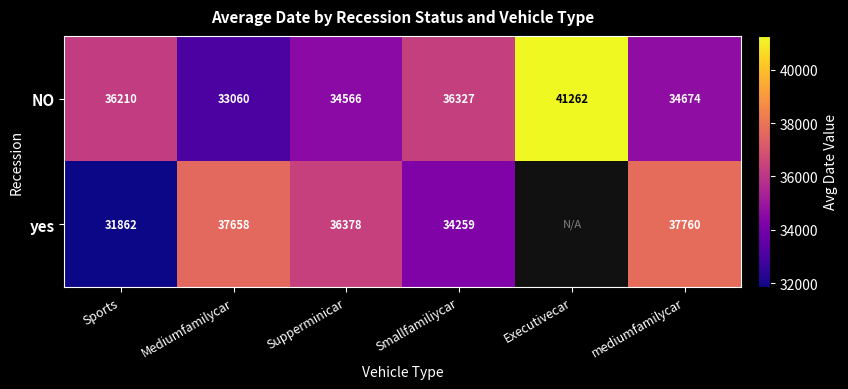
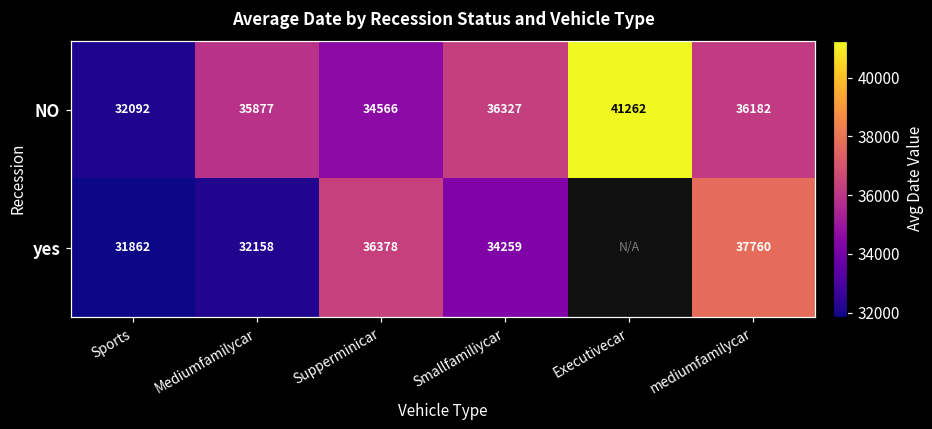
NO, Sports: 36210 -> 32092
NO, Mediumfamilycar: 33060 -> 35877
NO, mediumfamilycar: 34674 -> 36182
yes, Mediumfamilycar: 37658 -> 32158
